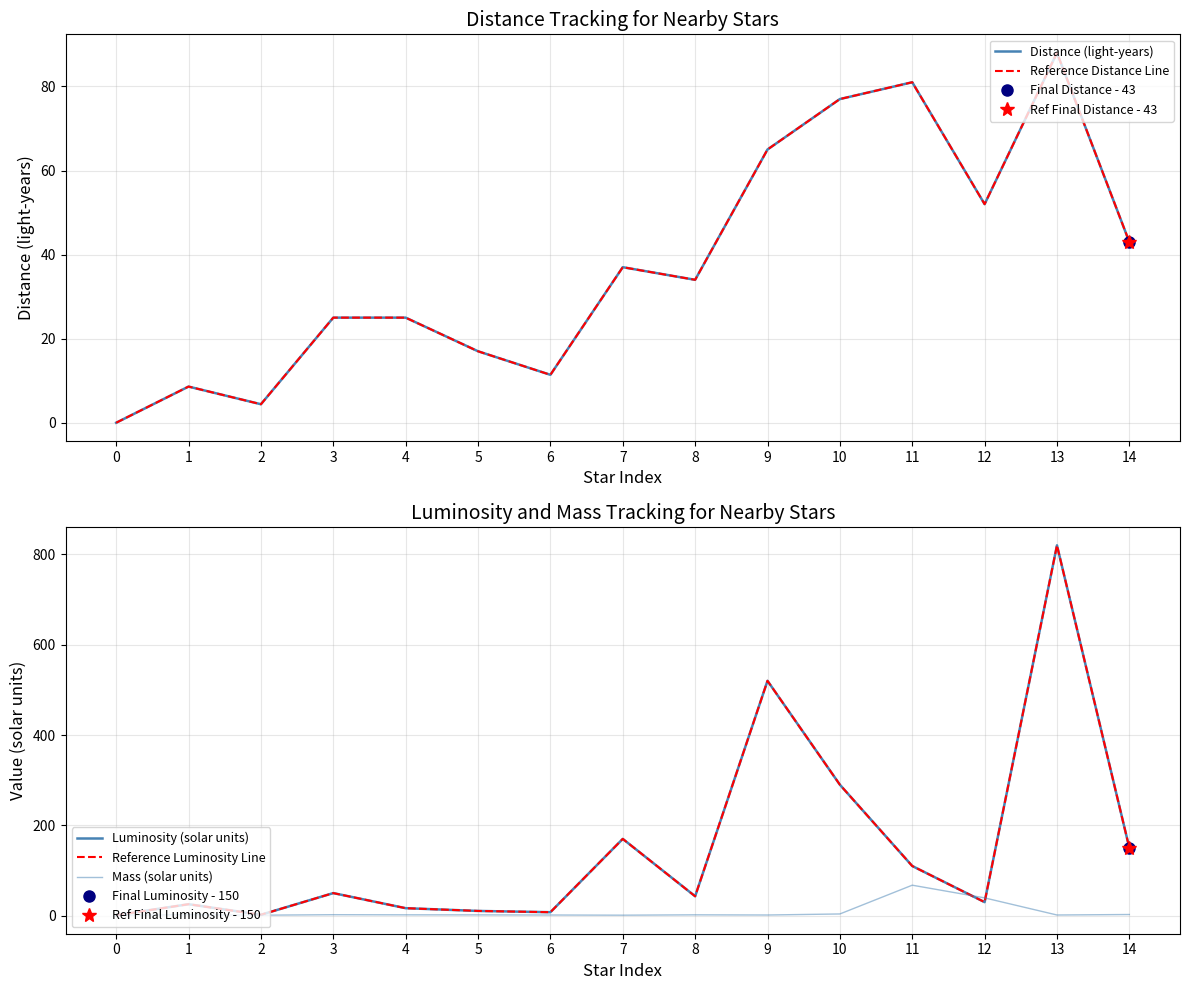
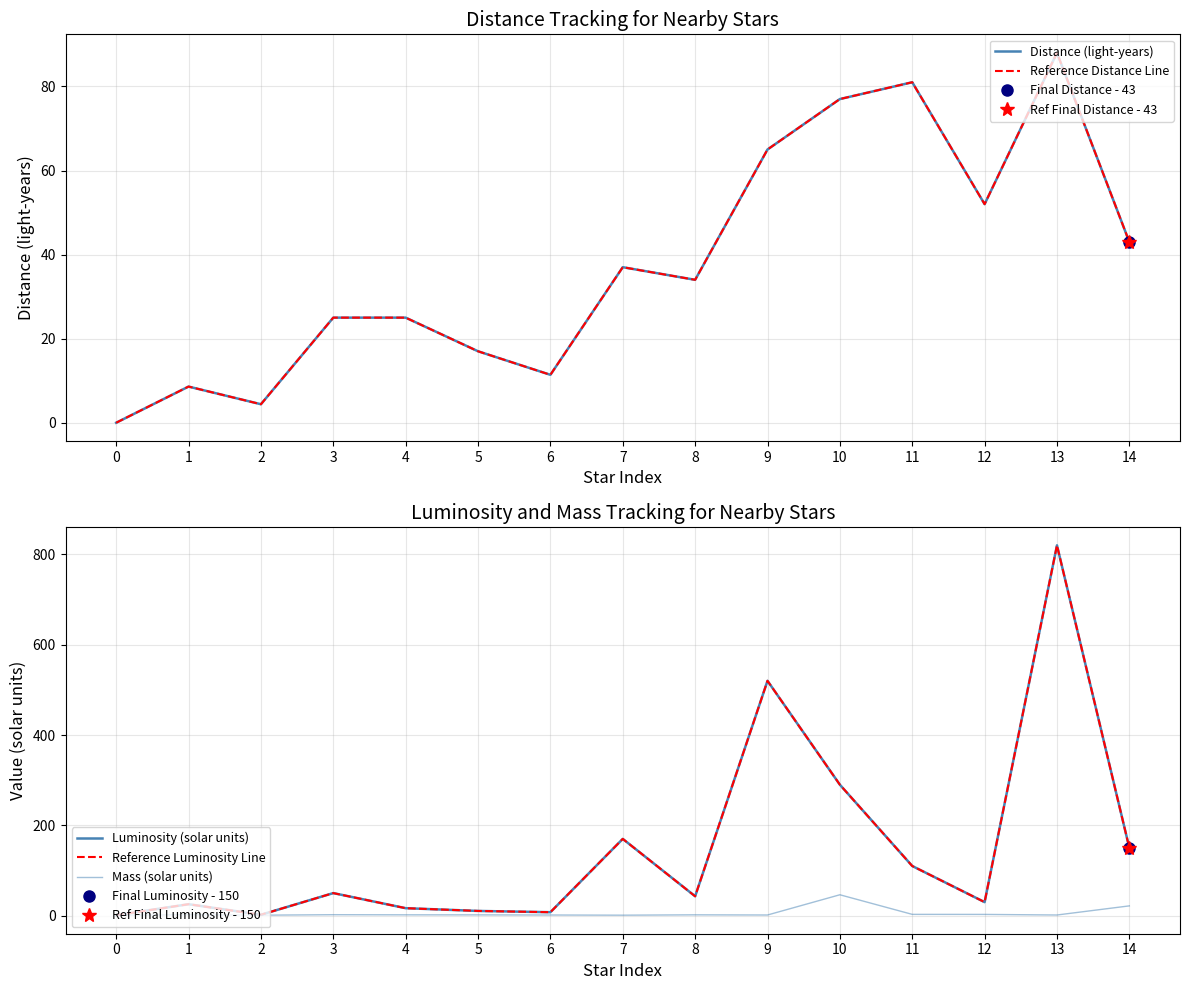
Luminosity and Mass Tracking for Nearby Stars, Mass (solar units), 10: 0 -> 50
Luminosity and Mass Tracking for Nearby Stars, Mass (solar units), 11: 70 -> 0
Luminosity and Mass Tracking for Nearby Stars, Mass (solar units), 12: 40 -> 0
Luminosity and Mass Tracking for Nearby Stars, Mass (solar units), 14: 0 -> 20
